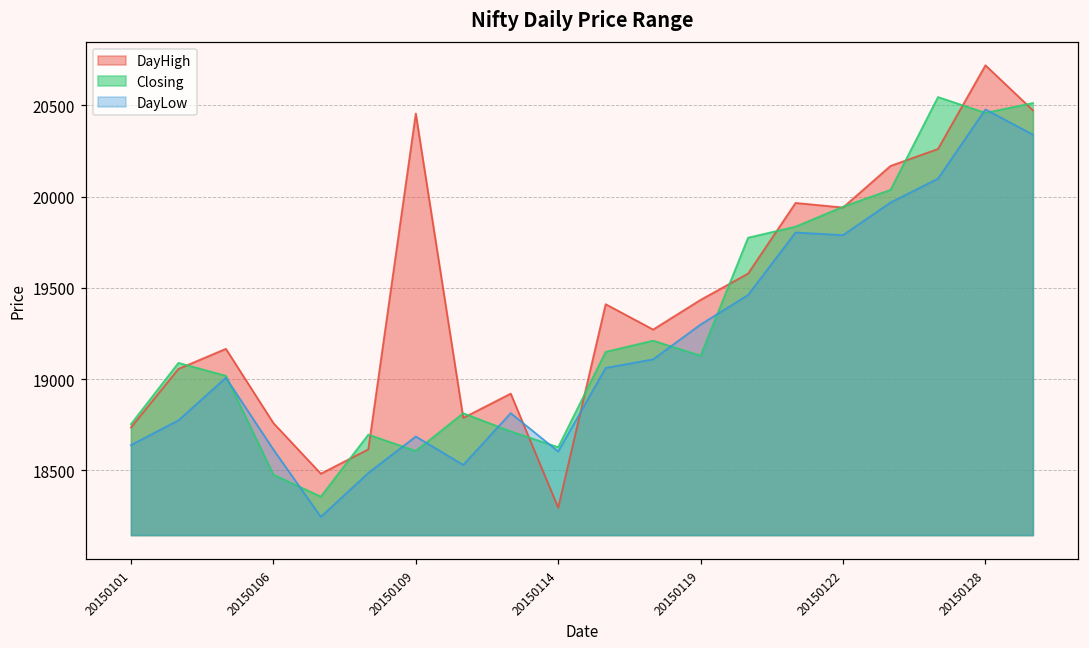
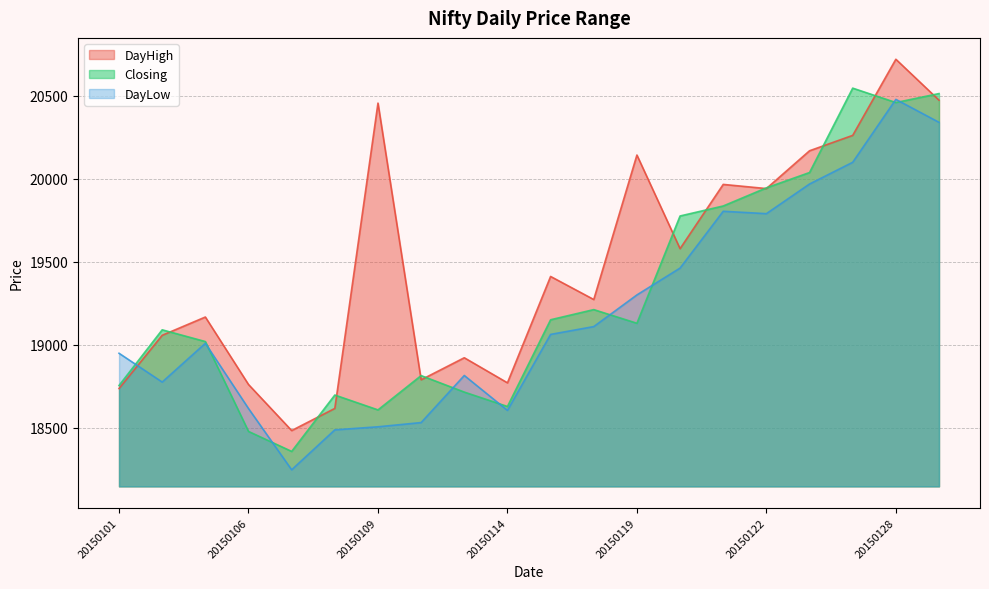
DayLow, 20150101: 18640 -> 18950
DayLow, 20150109: 18690 -> 18500
DayHigh, 20150114: 18300 -> 18770
DayHigh, 20150119: 19430 -> 20140
